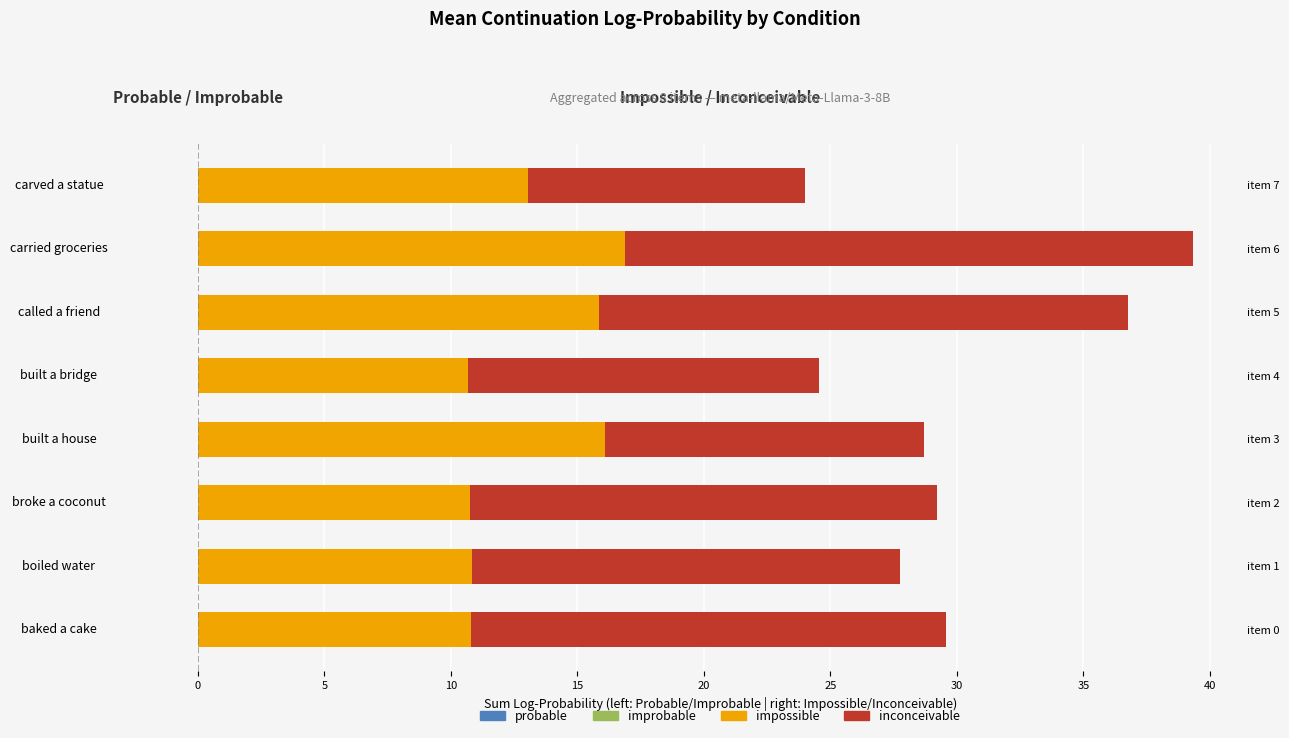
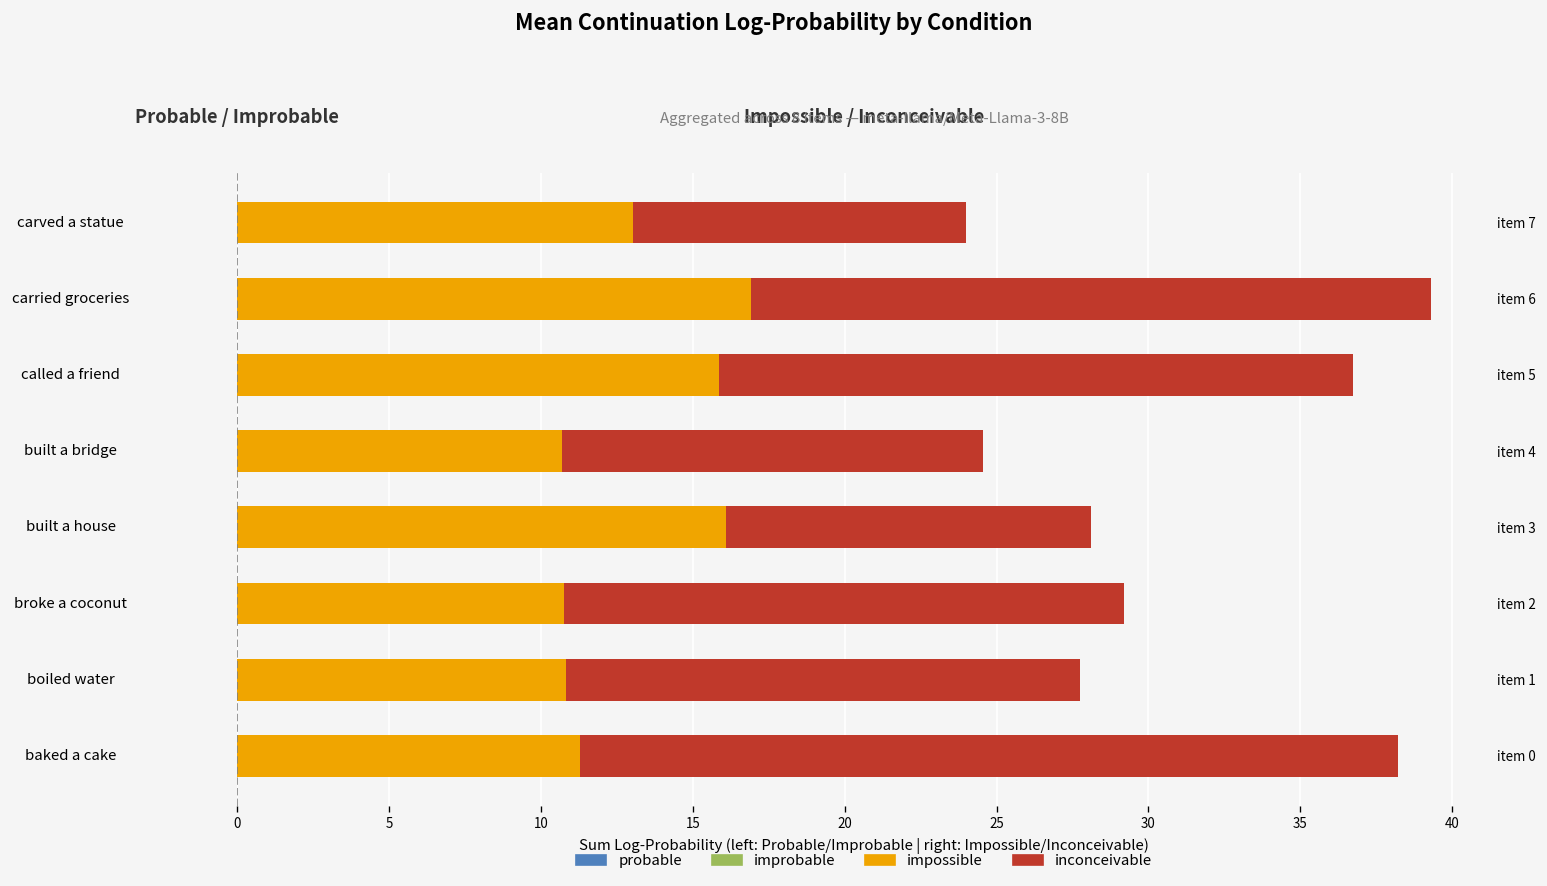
inconceivable, built a house: 12.6 -> 12.0
impossible, baked a cake: 10.8 -> 11.3
inconceivable, baked a cake: 18.8 -> 27.0
